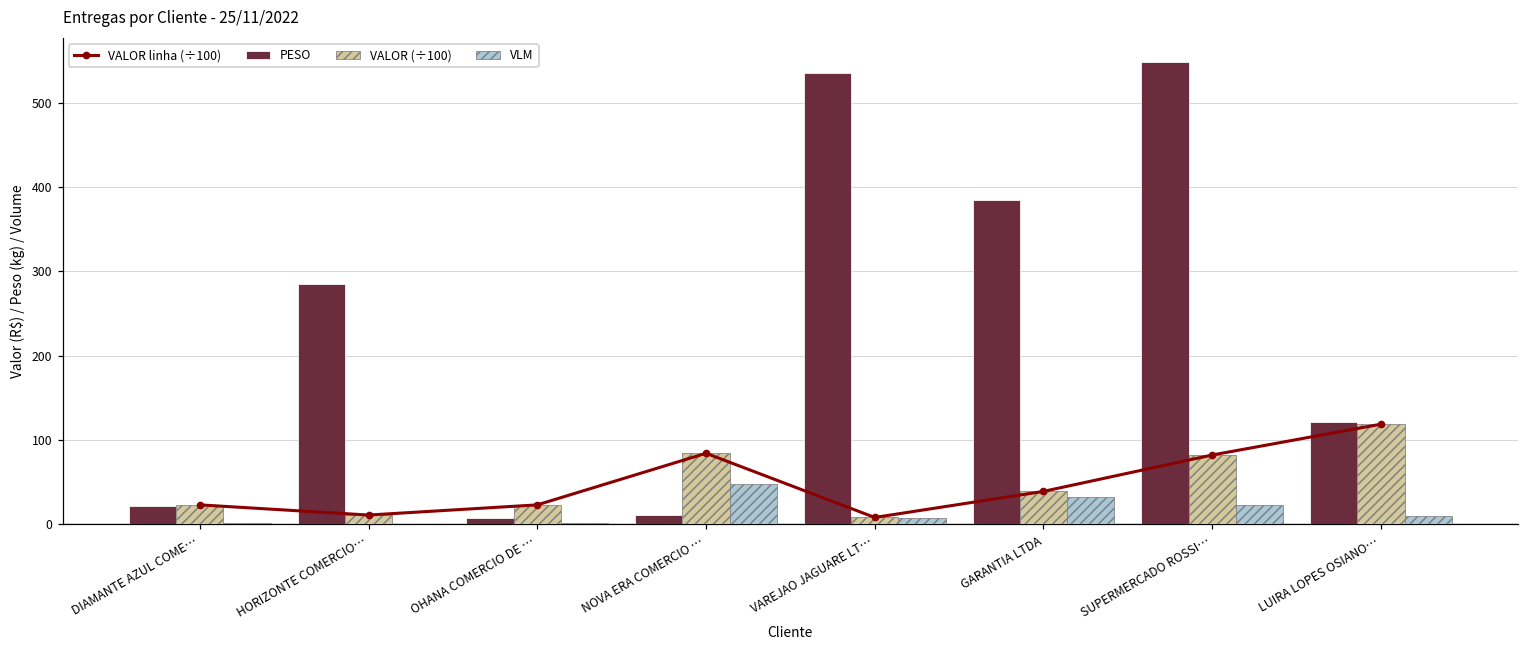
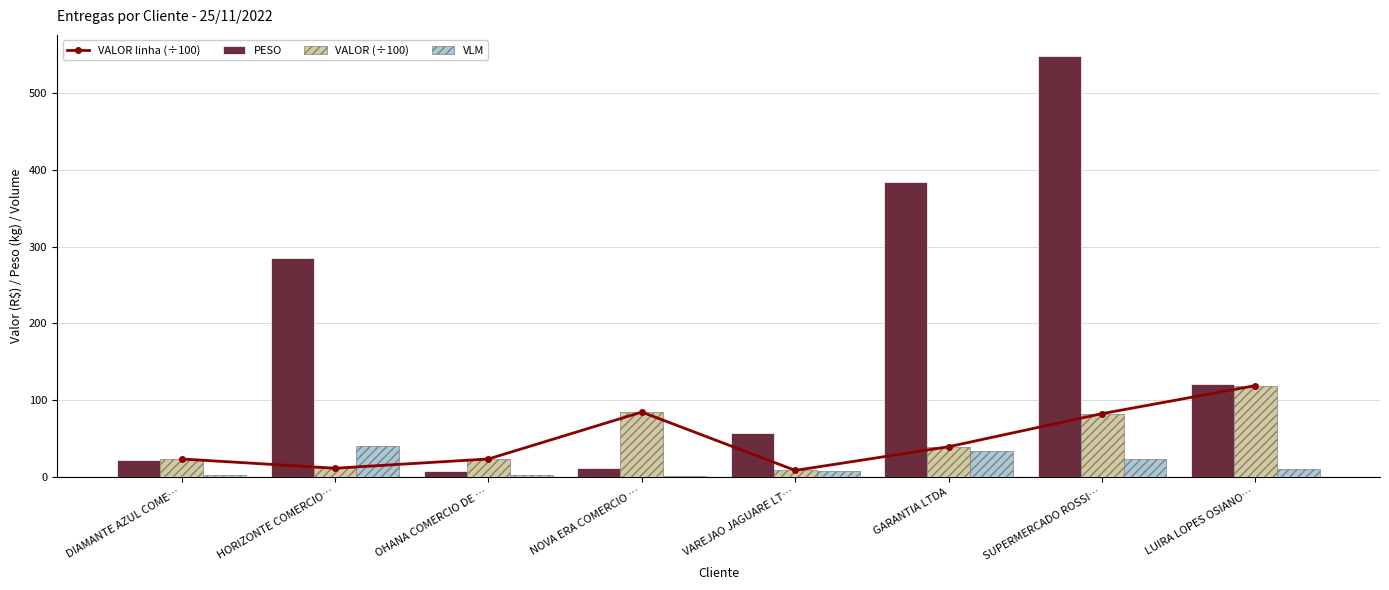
VLM, HORIZONTE COMERCIO…: 0 -> 40
VLM, NOVA ERA COMERCIO …: 50 -> 0
PESO, VAREJAO JAGUARE LT…: 530 -> 60
